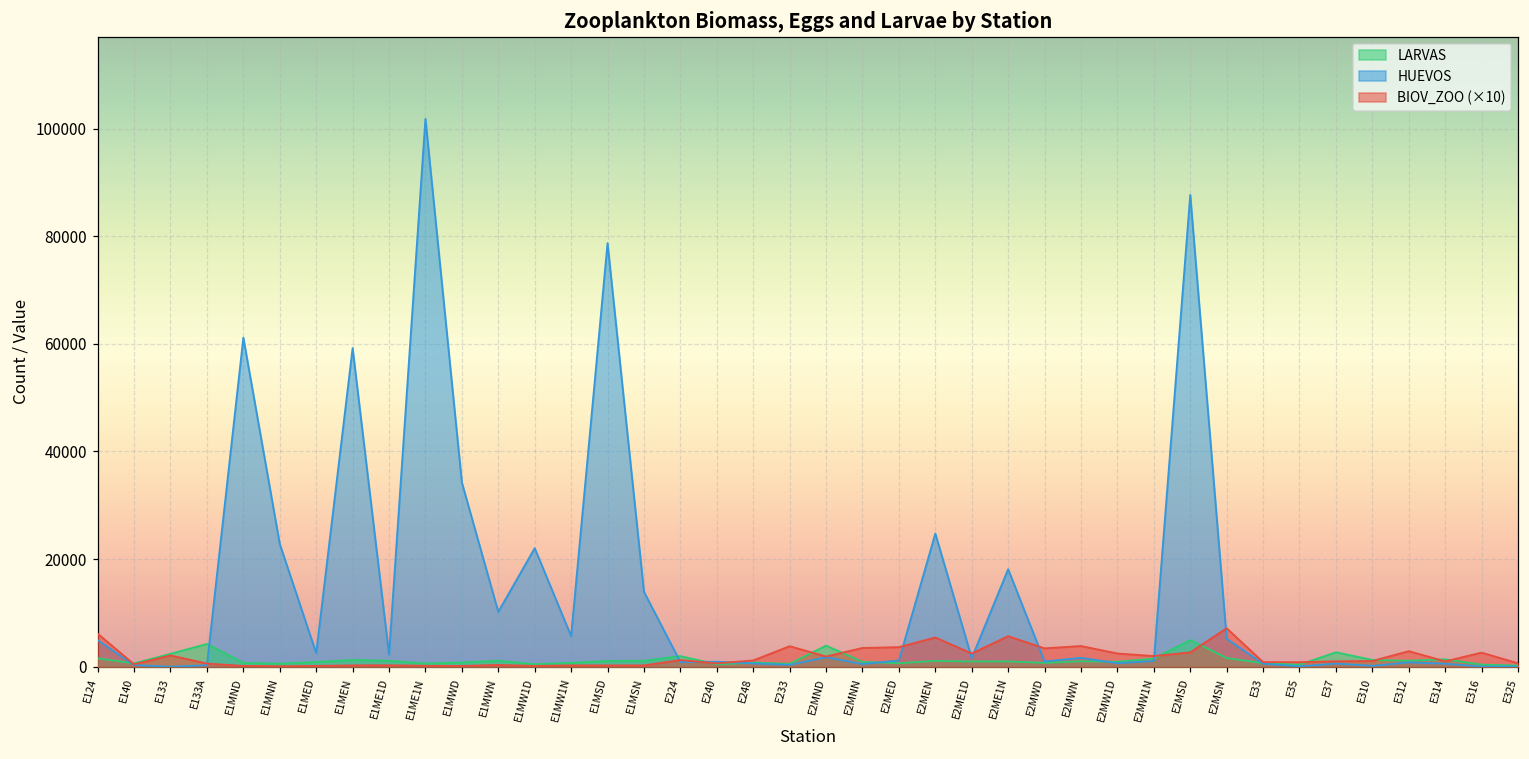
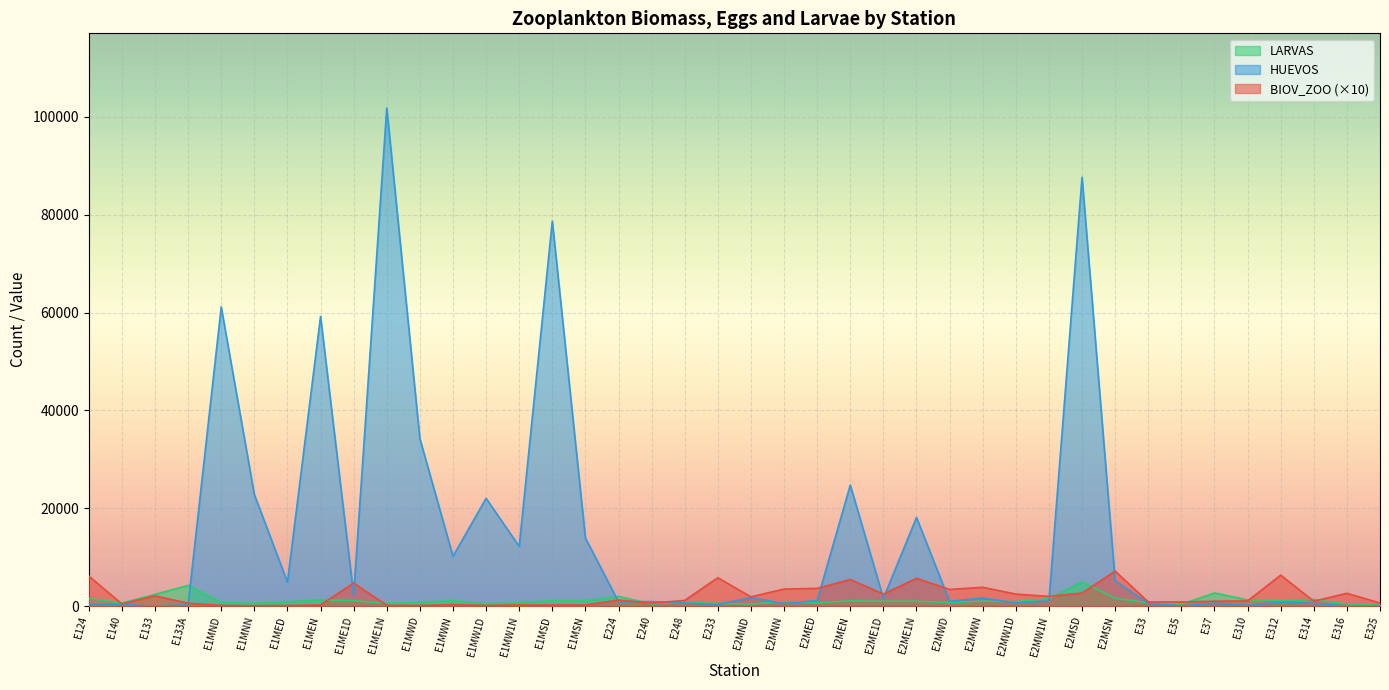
HUEVOS, E124: 5000 -> 0
HUEVOS, E1MED: 3000 -> 5000
BIOV_ZOO (×10), E1ME1D: 0 -> 5000
HUEVOS, E1MW1N: 6000 -> 12000
BIOV_ZOO (×10), E233: 4000 -> 6000
LARVAS, E2MND: 4000 -> 0
BIOV_ZOO (×10), E312: 3000 -> 6000
